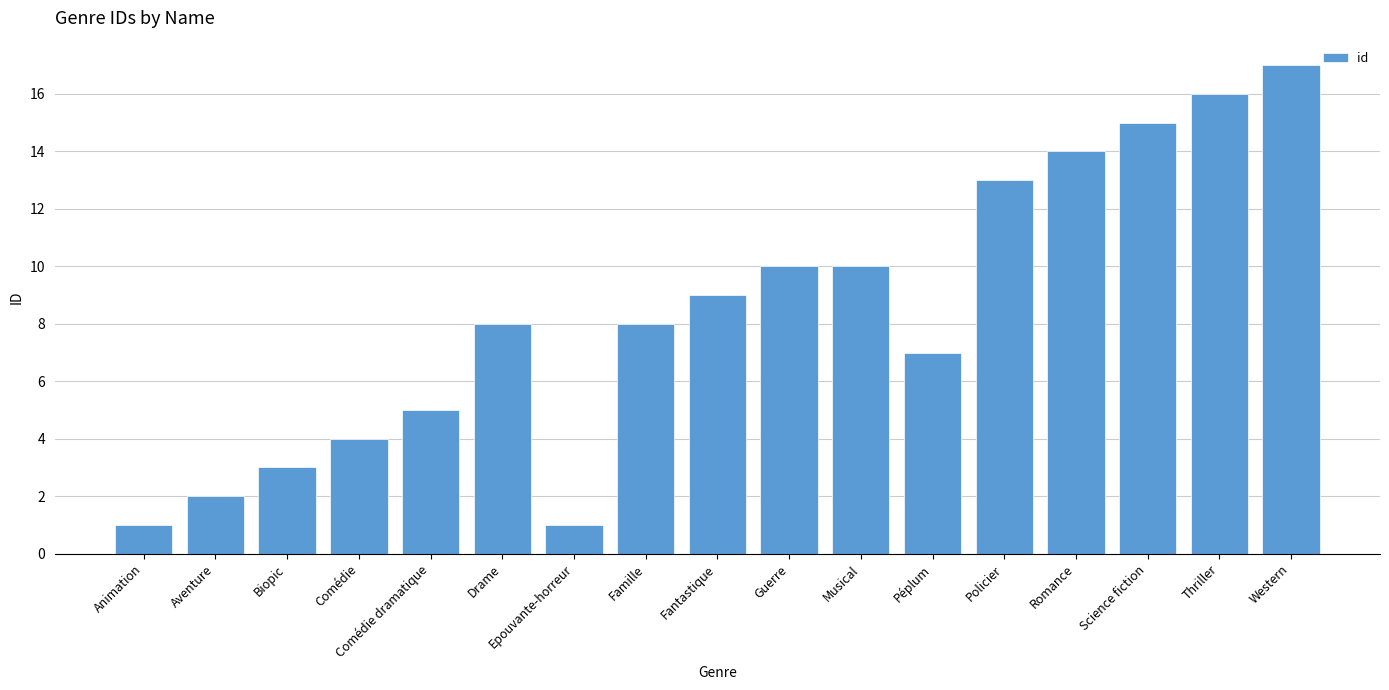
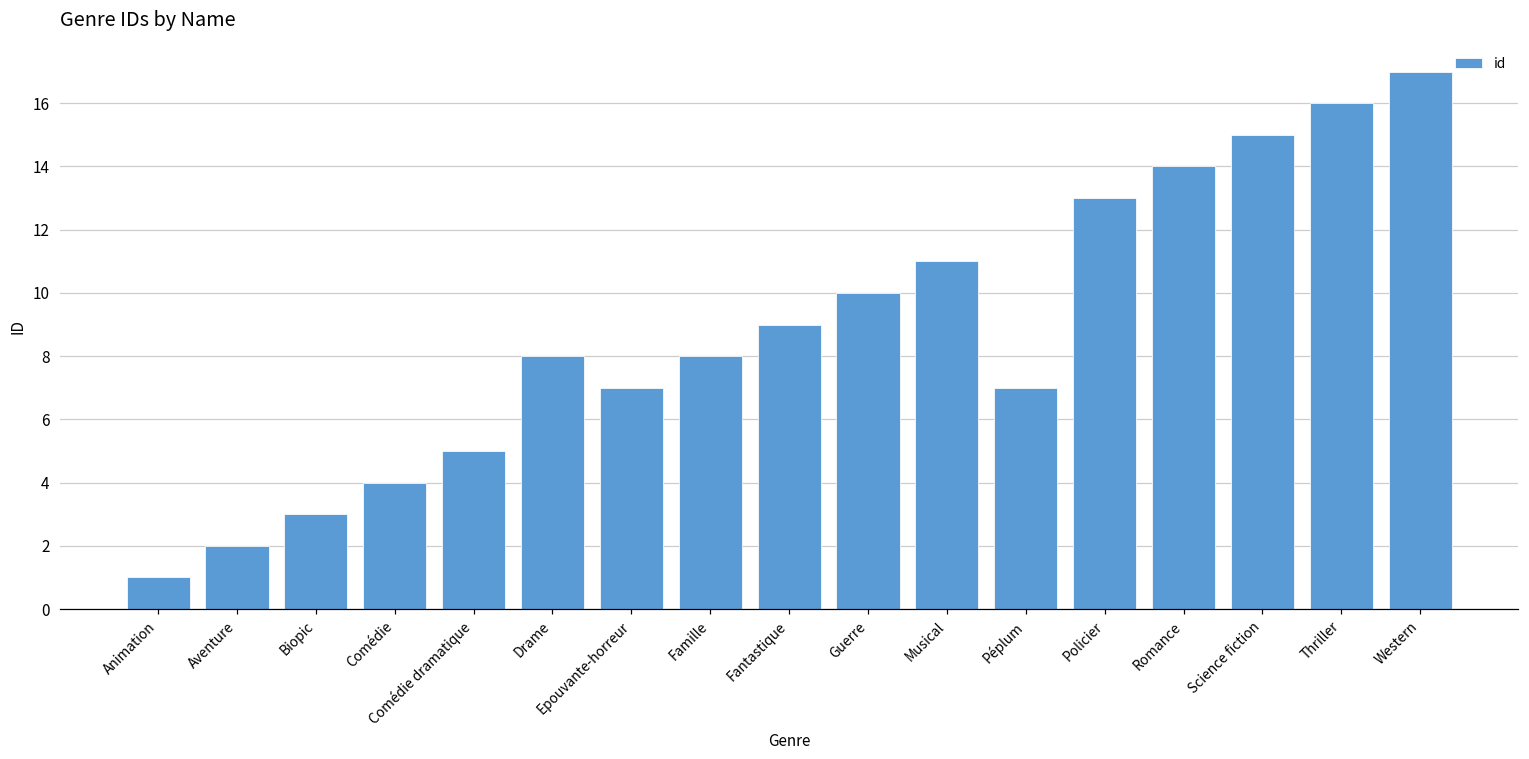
Epouvante-horreur: 1 -> 7
Musical: 10 -> 11
